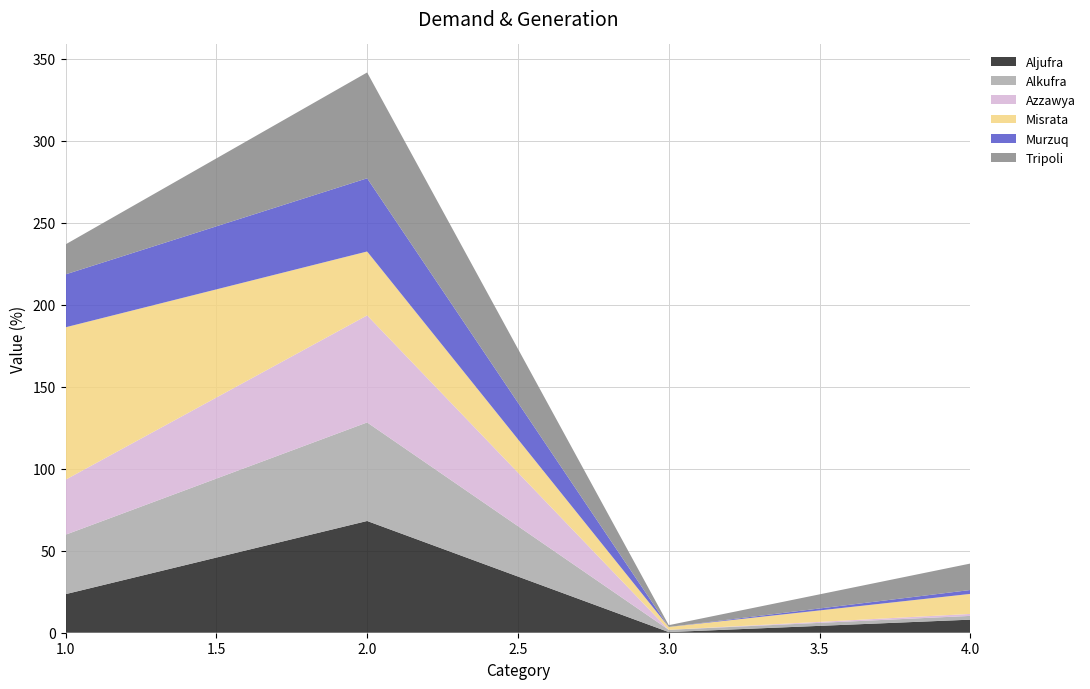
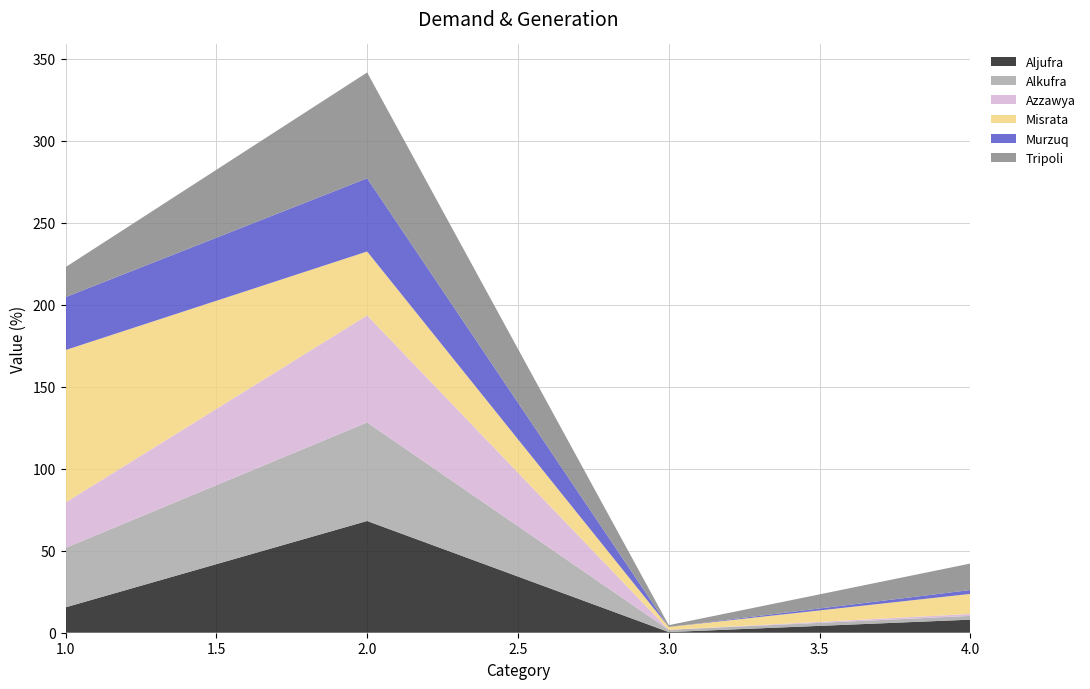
Aljufra, 1.0: 24 -> 15
Azzawya, 1.0: 34 -> 28
